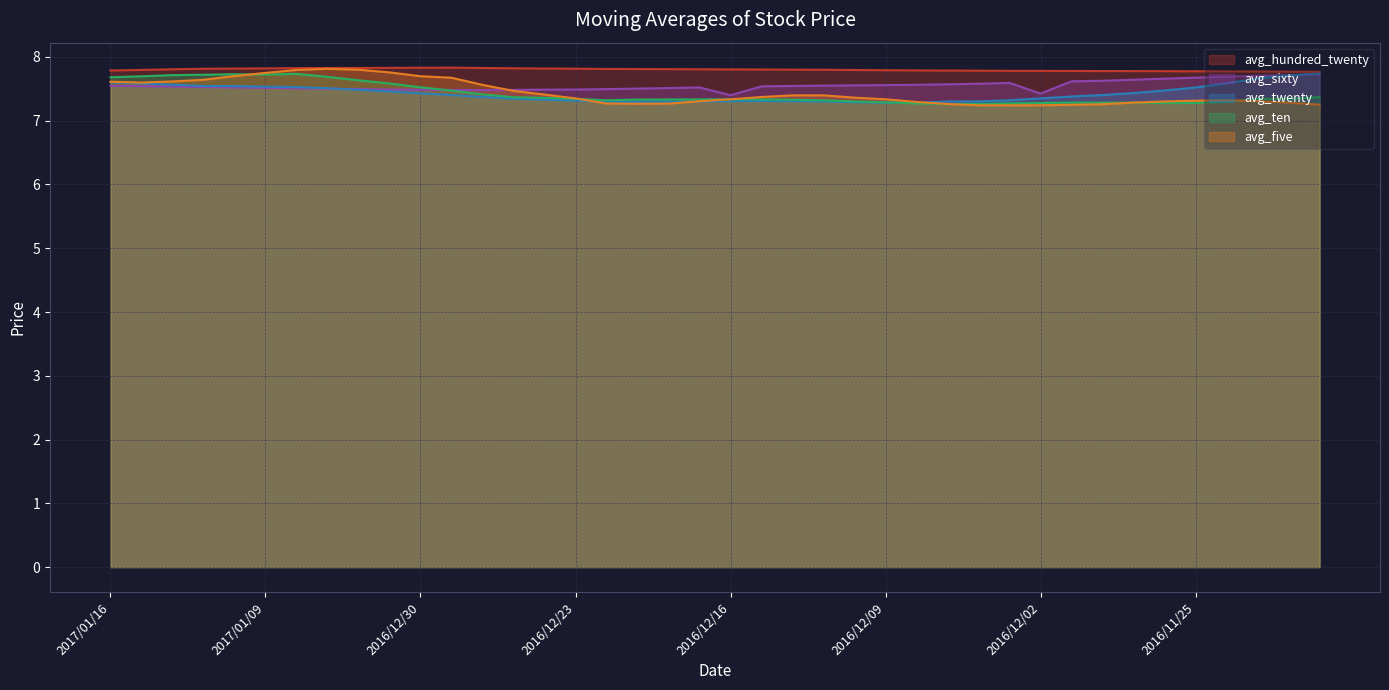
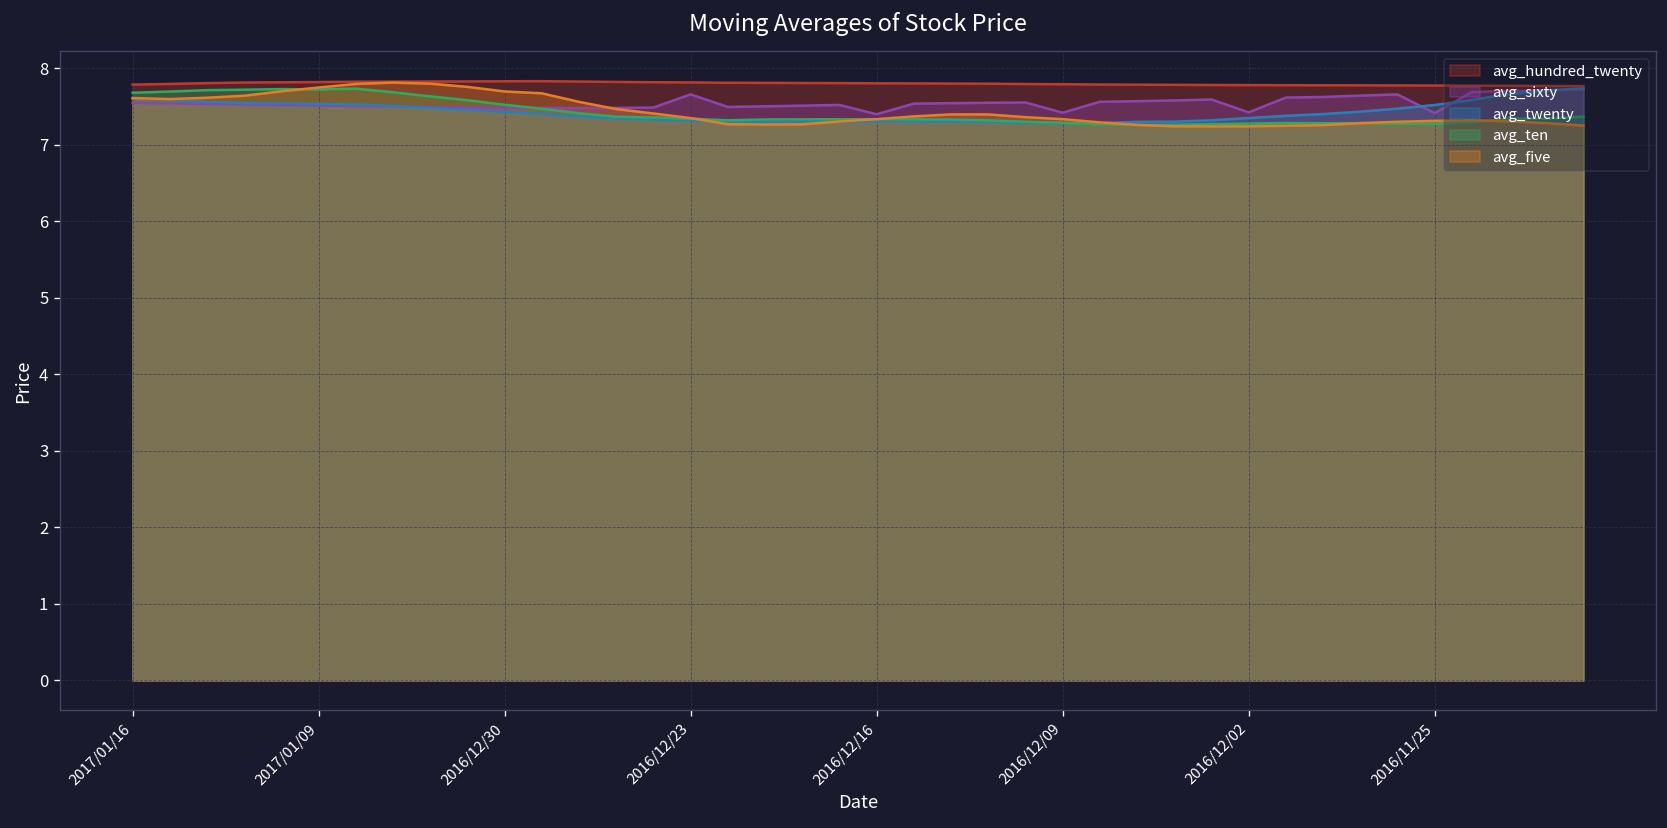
avg_sixty, 2016/12/23: 7.5 -> 7.7
avg_sixty, 2016/12/09: 7.6 -> 7.4
avg_sixty, 2016/11/25: 7.7 -> 7.4
